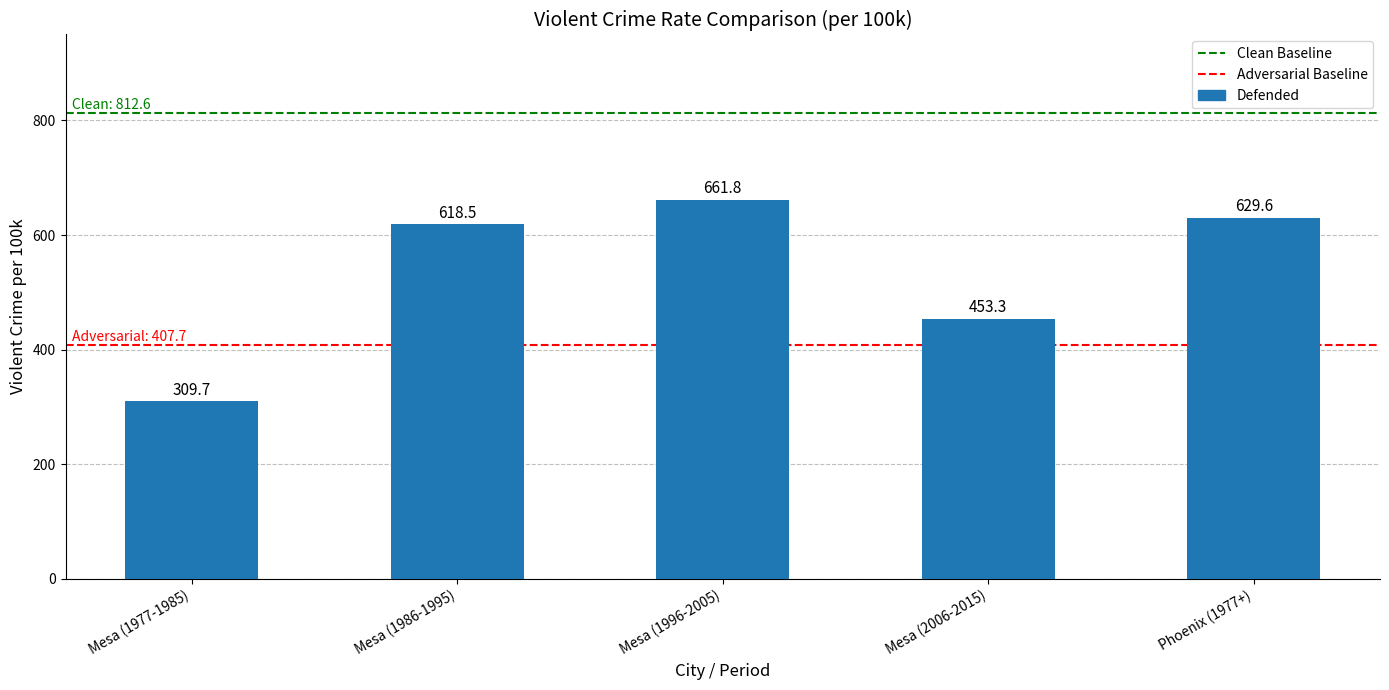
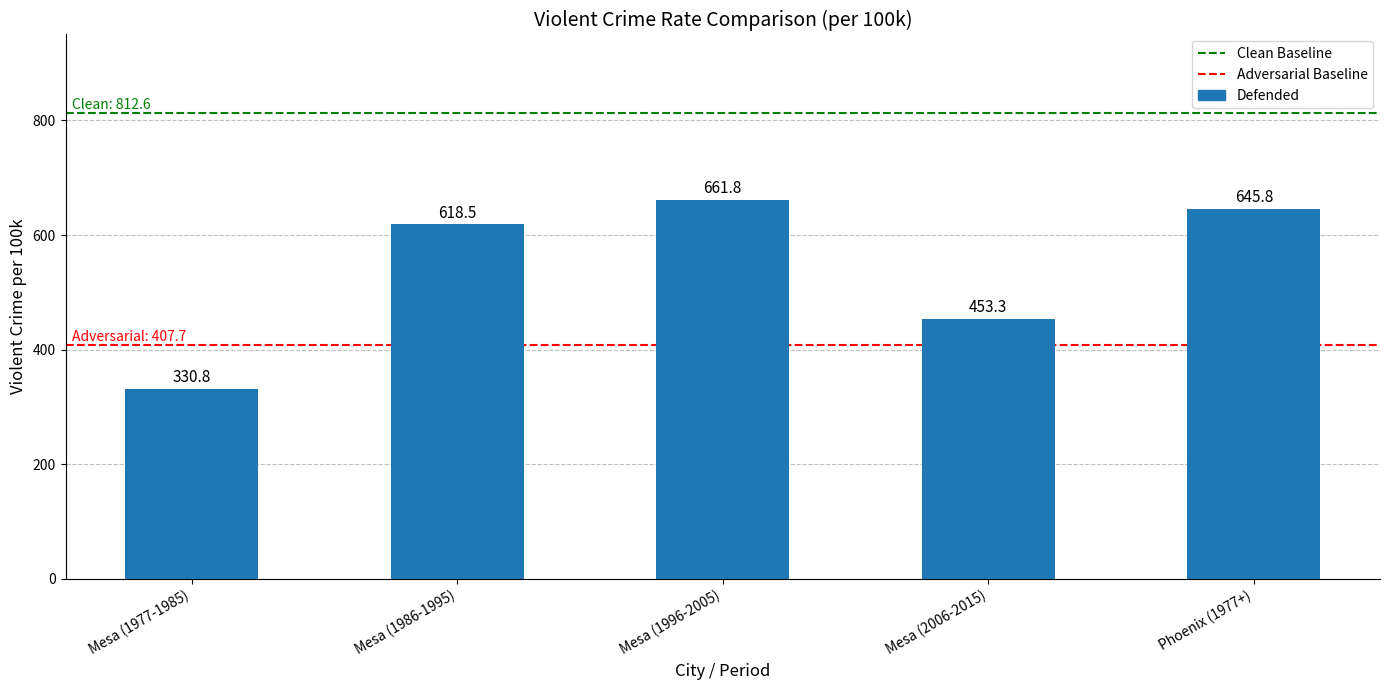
Mesa (1977-1985): 309.7 -> 330.8
Phoenix (1977+): 629.6 -> 645.8
